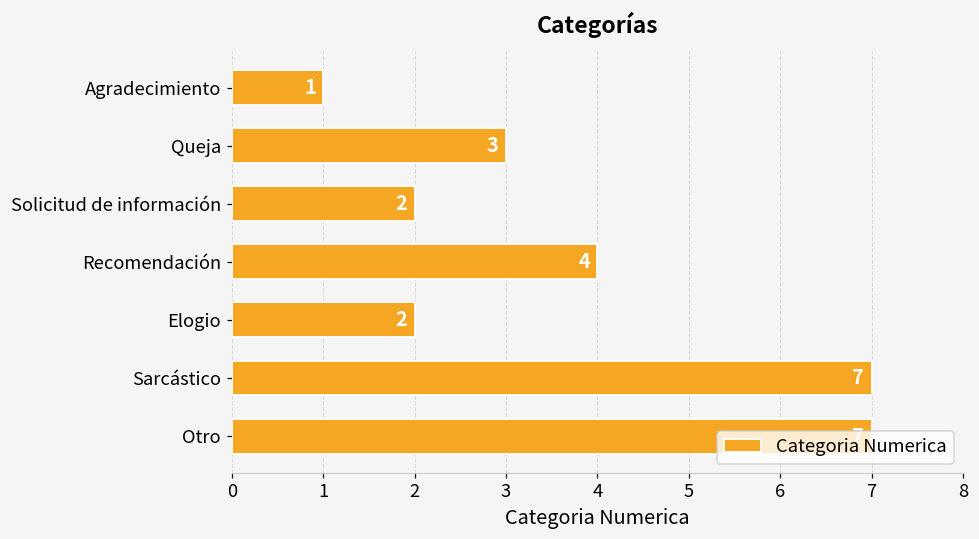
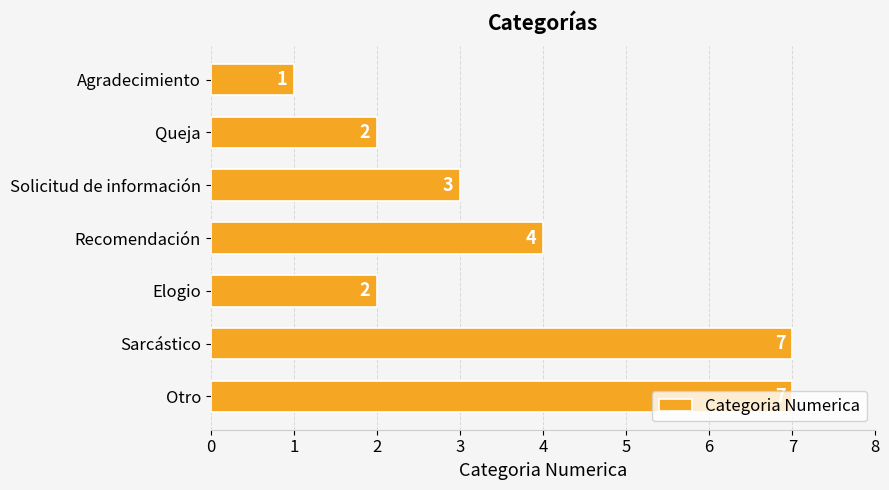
Queja: 3 -> 2
Solicitud de información: 2 -> 3
